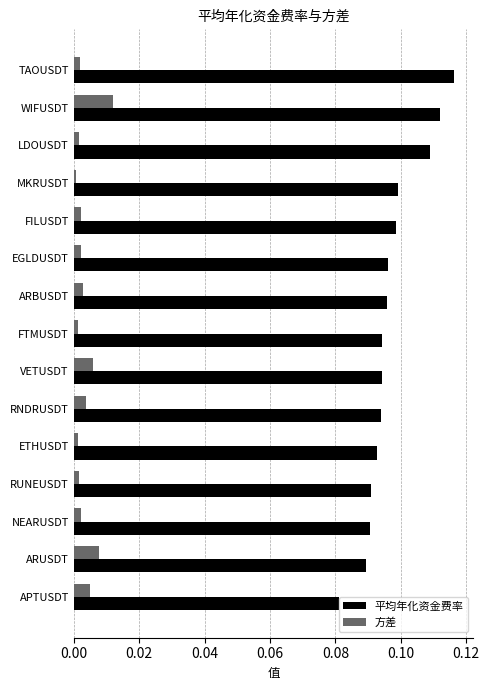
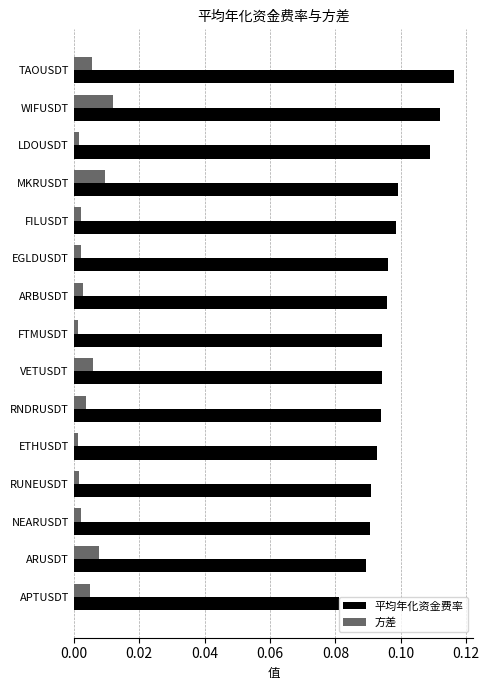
方差, TAOUSDT: 0.002 -> 0.006
方差, MKRUSDT: 0.001 -> 0.010
